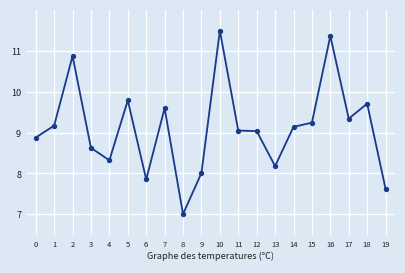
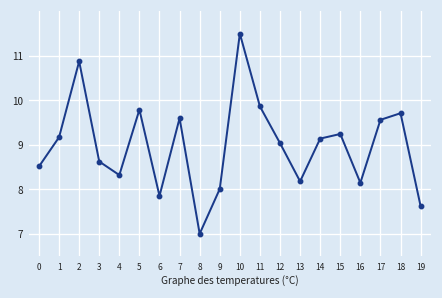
0: 8.9 -> 8.5
11: 9.0 -> 9.9
16: 11.4 -> 8.1
17: 9.3 -> 9.6
